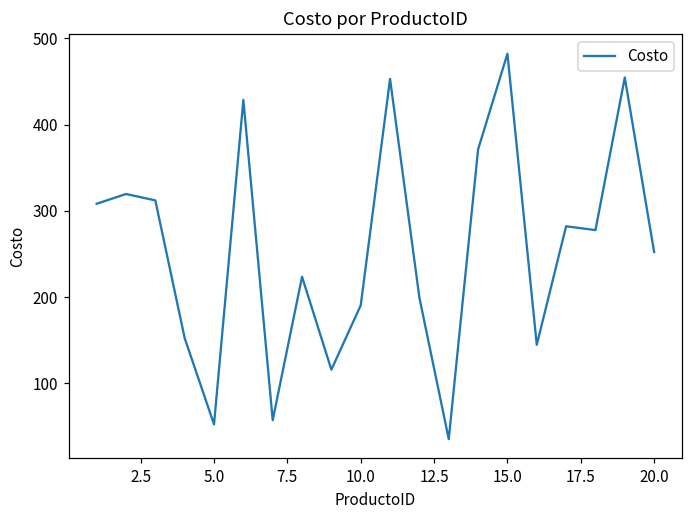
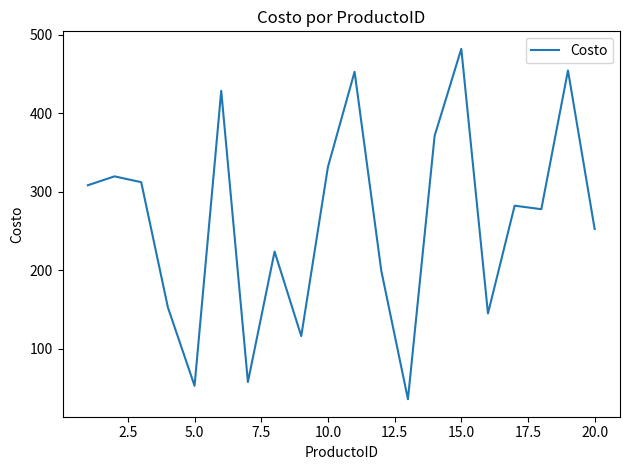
10.0: 190 -> 330
